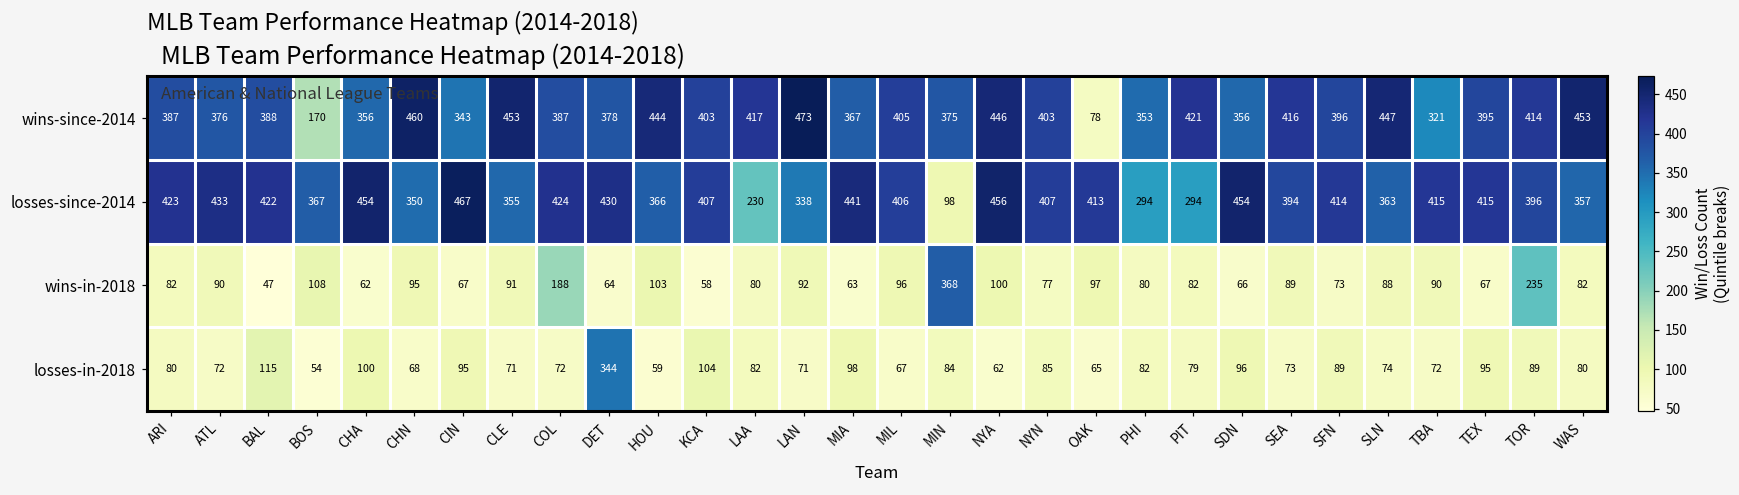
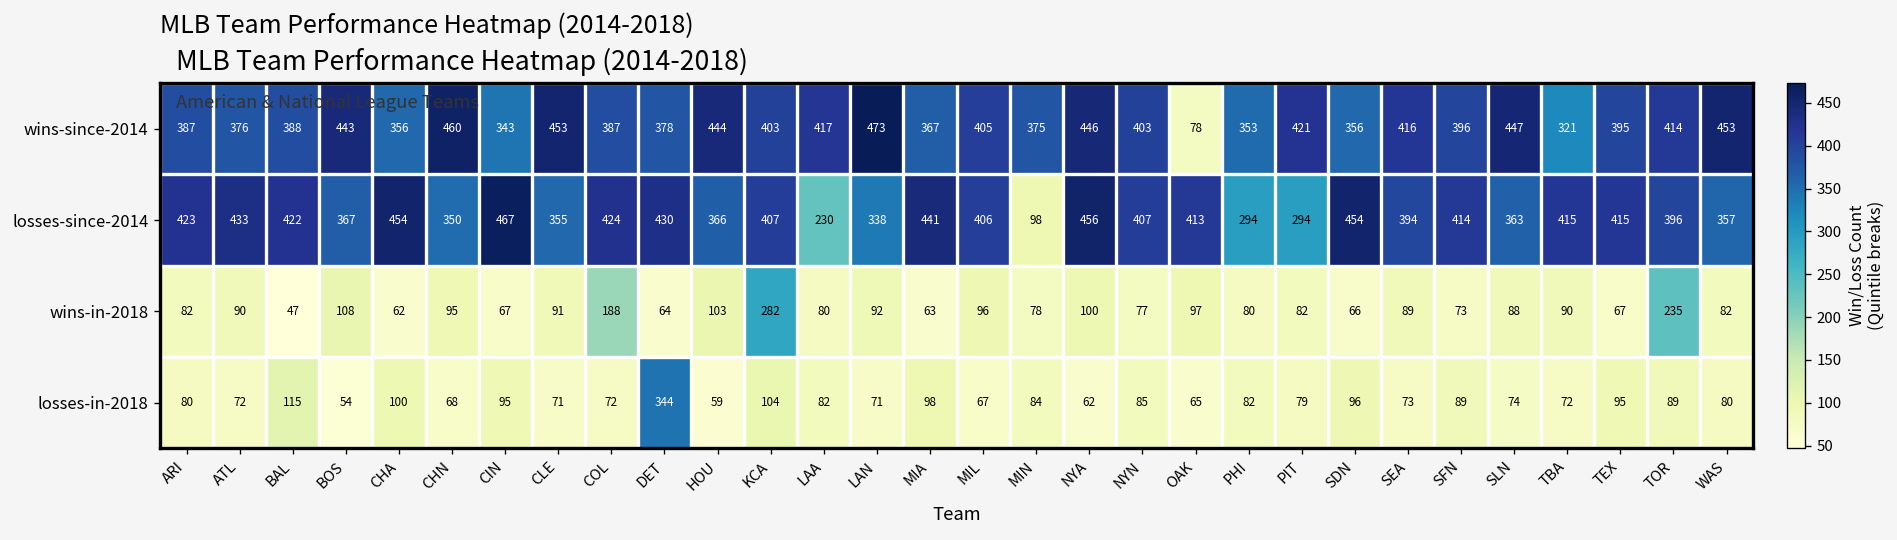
wins-since-2014, BOS: 170 -> 443
wins-in-2018, KCA: 58 -> 282
wins-in-2018, MIN: 368 -> 78
